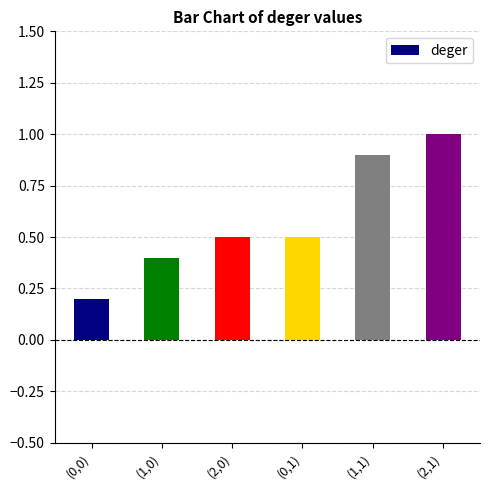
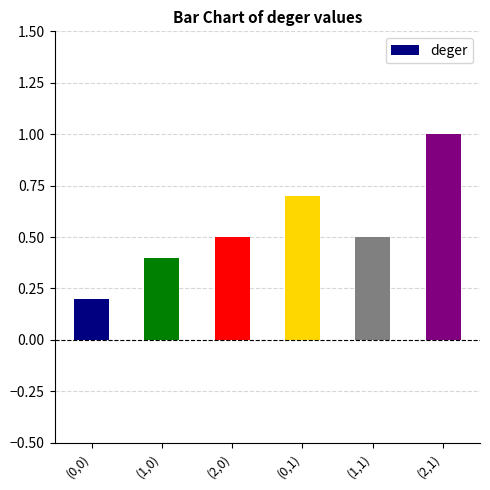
(0,1): 0.5 -> 0.7
(1,1): 0.9 -> 0.5
